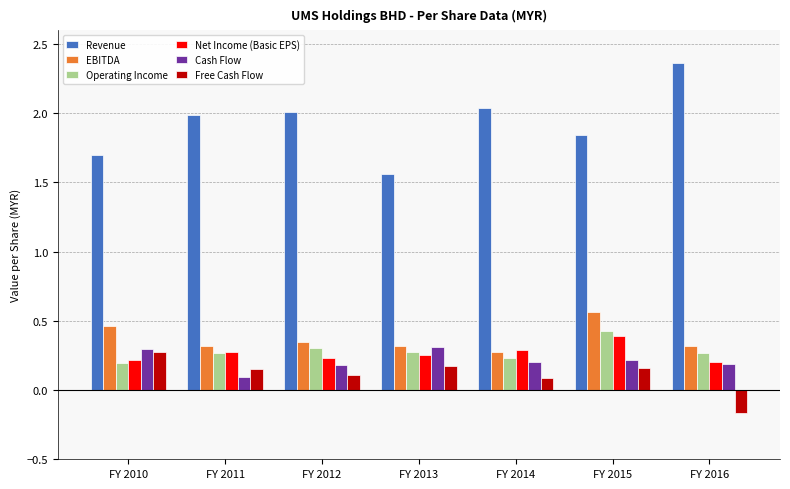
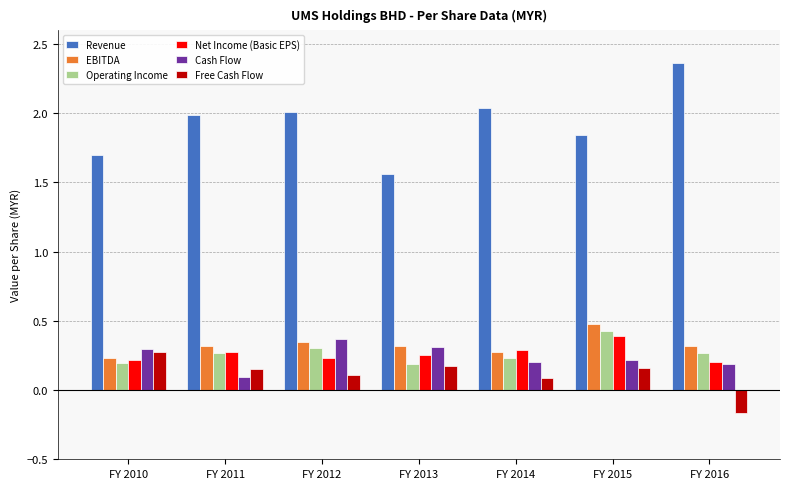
EBITDA, FY 2010: 0.46 -> 0.24
Cash Flow, FY 2012: 0.18 -> 0.37
Operating Income, FY 2013: 0.28 -> 0.19
EBITDA, FY 2015: 0.56 -> 0.48
